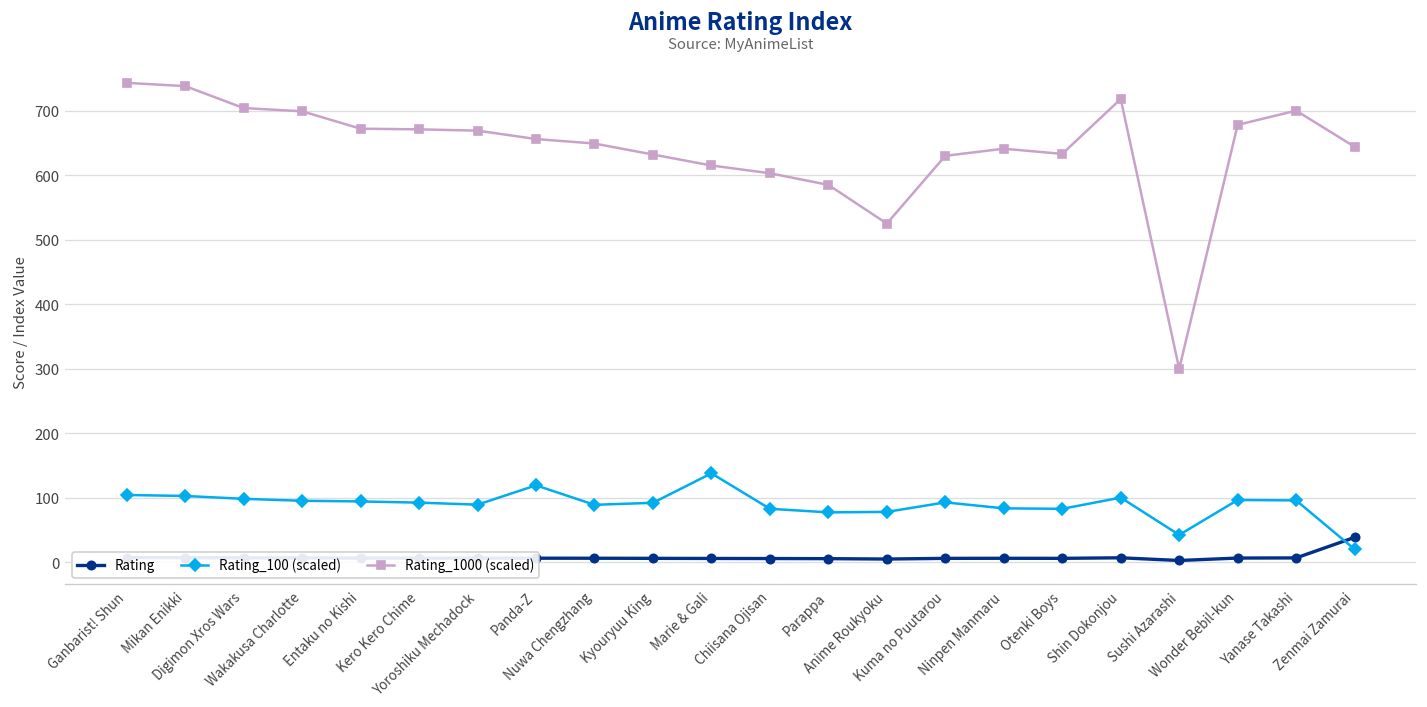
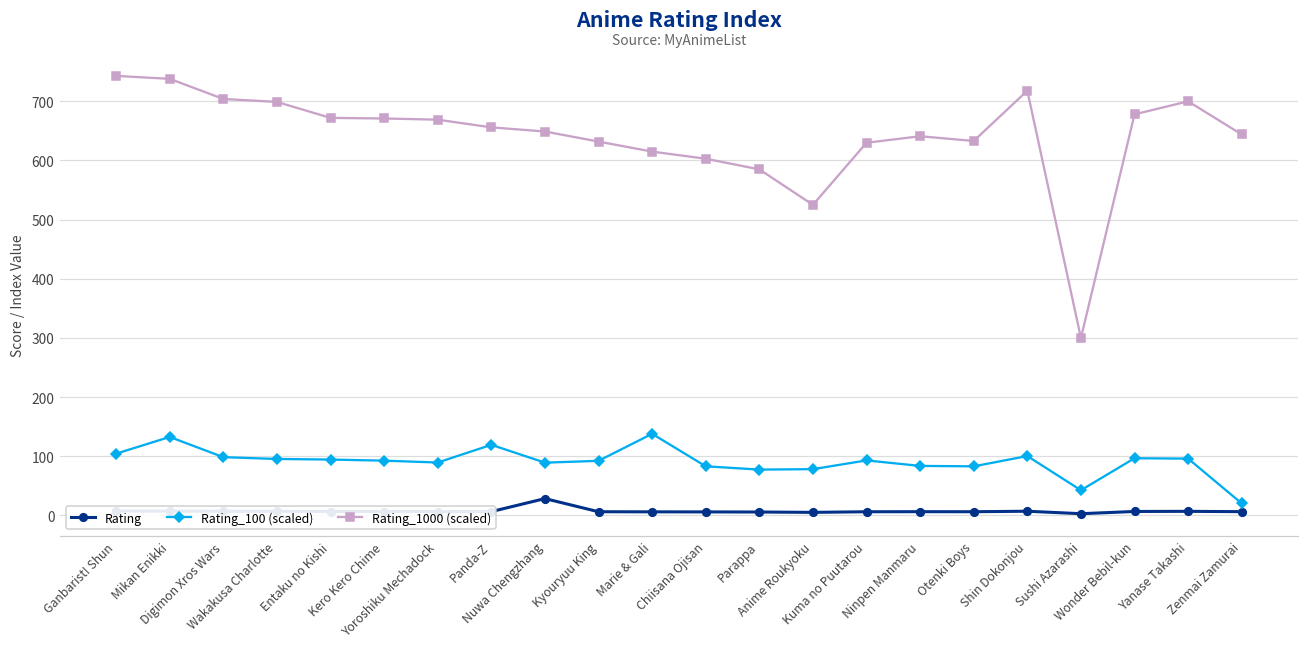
Rating_100 (scaled), Mikan Enikki: 100 -> 130
Rating, Nuwa Chengzhang: 10 -> 30
Rating, Zenmai Zamurai: 40 -> 10
